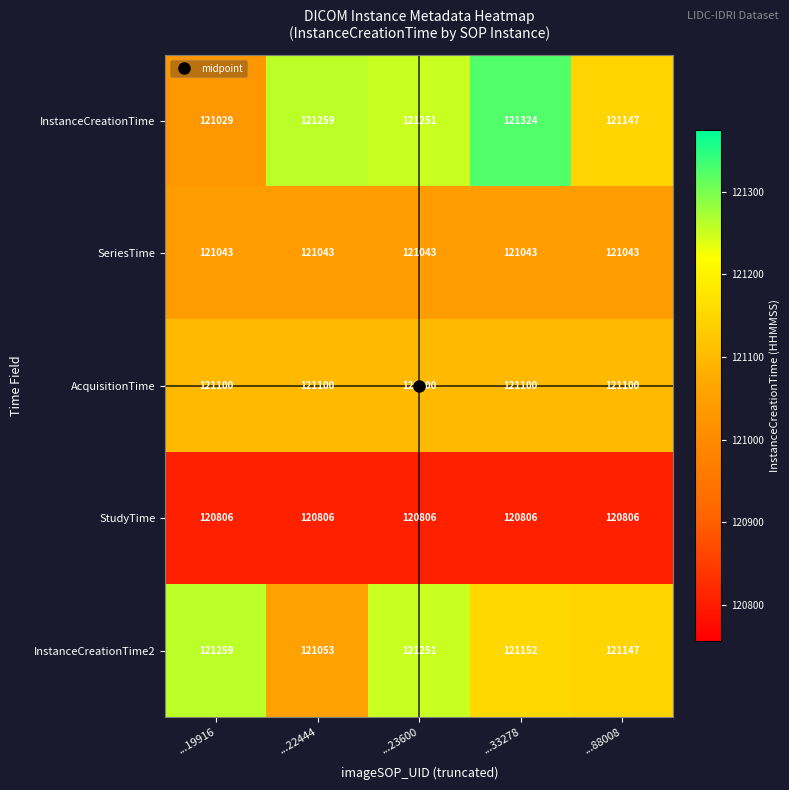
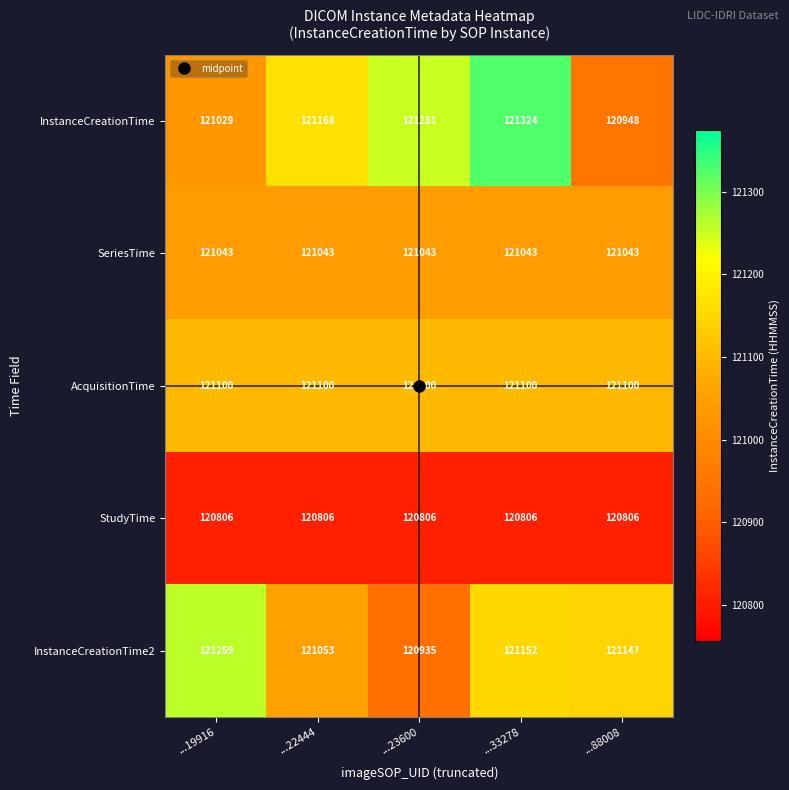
InstanceCreationTime, ...22444: 121259 -> 121168
InstanceCreationTime, ...88008: 121147 -> 120948
InstanceCreationTime2, ...23600: 121251 -> 120935
